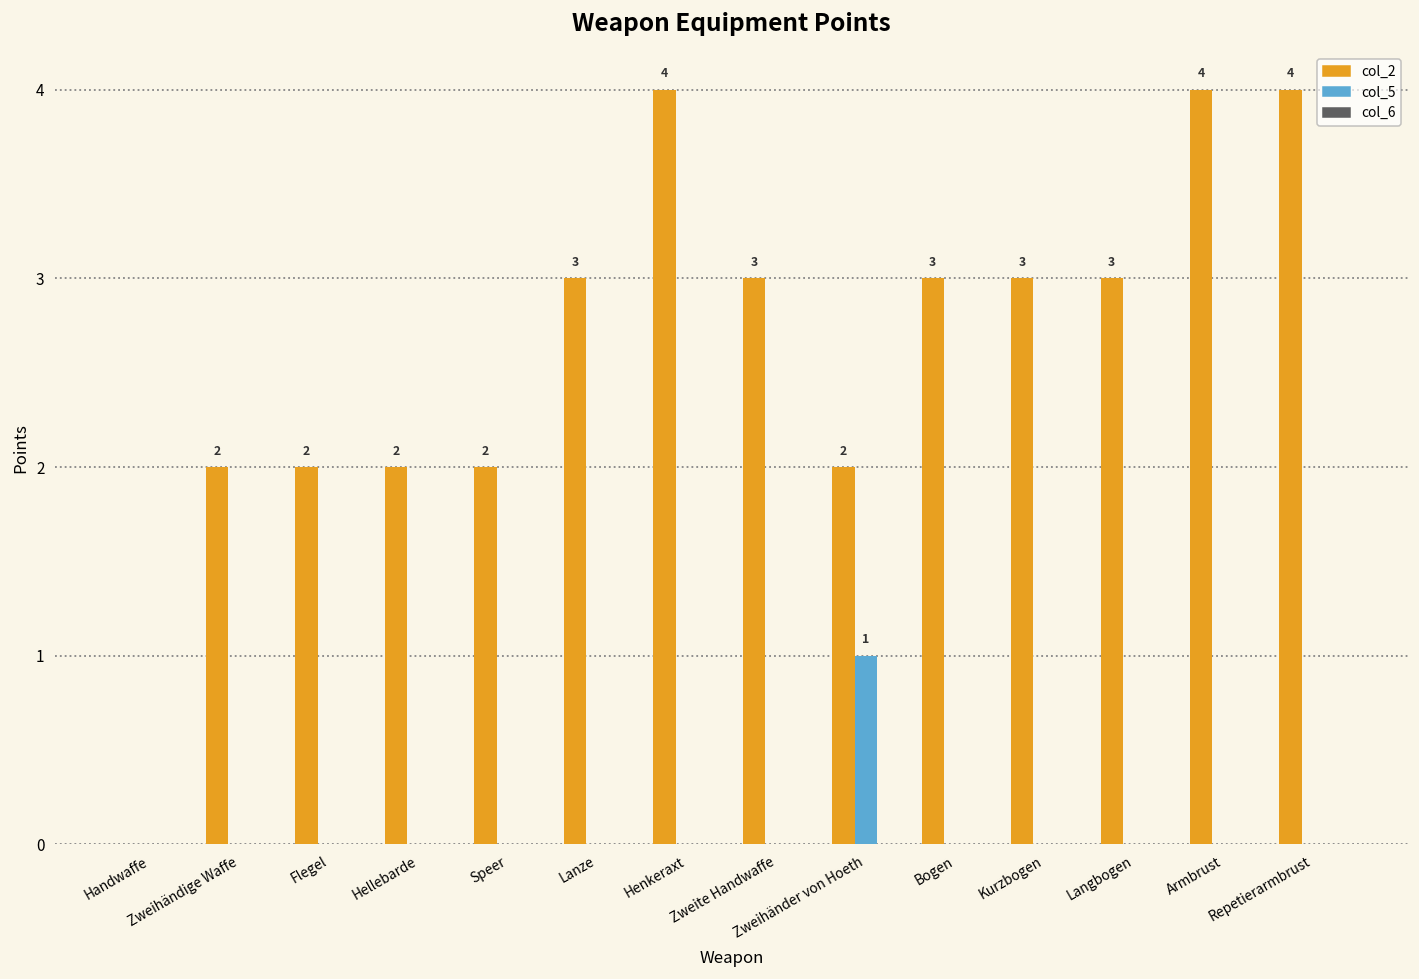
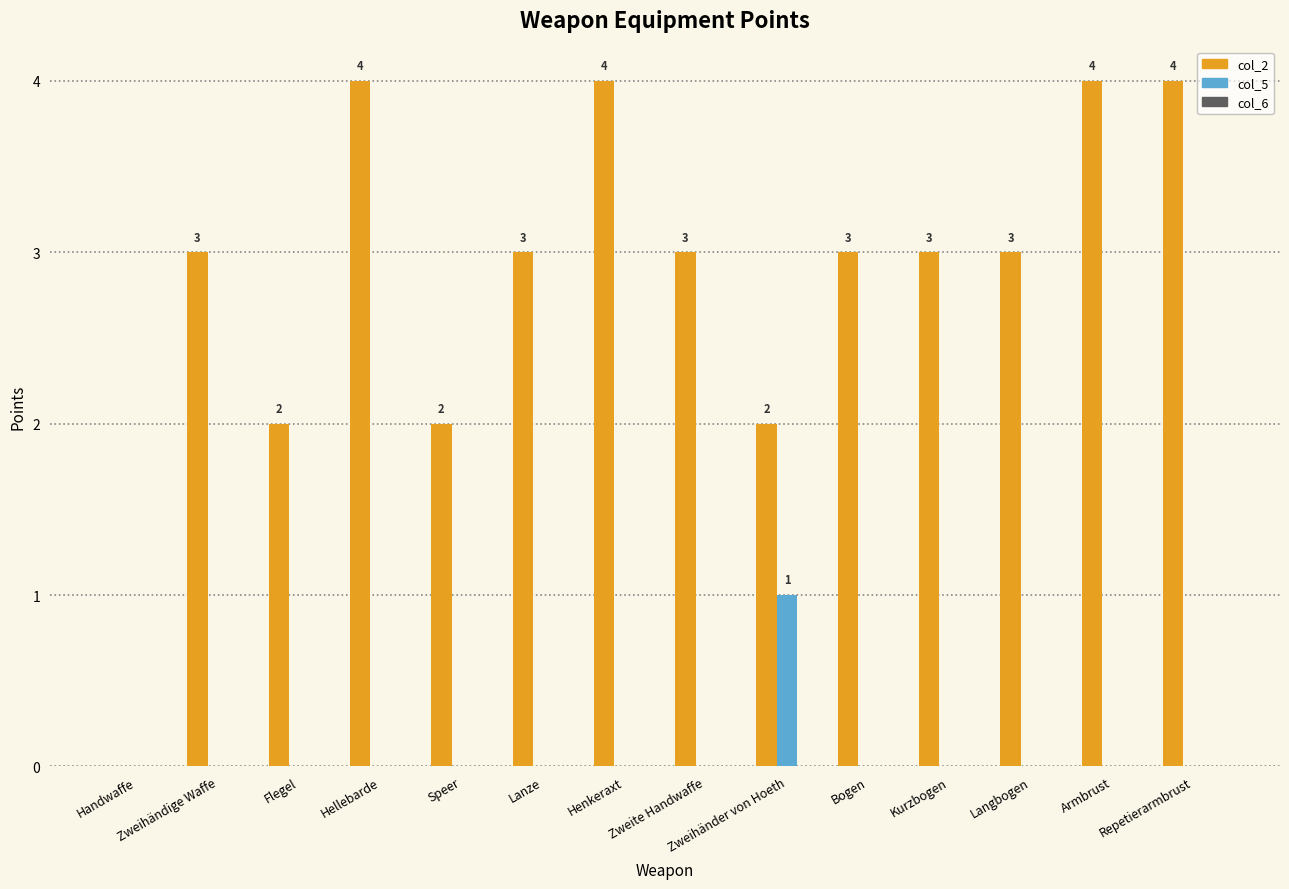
col_2, Zweihändige Waffe: 2 -> 3
col_2, Hellebarde: 2 -> 4
